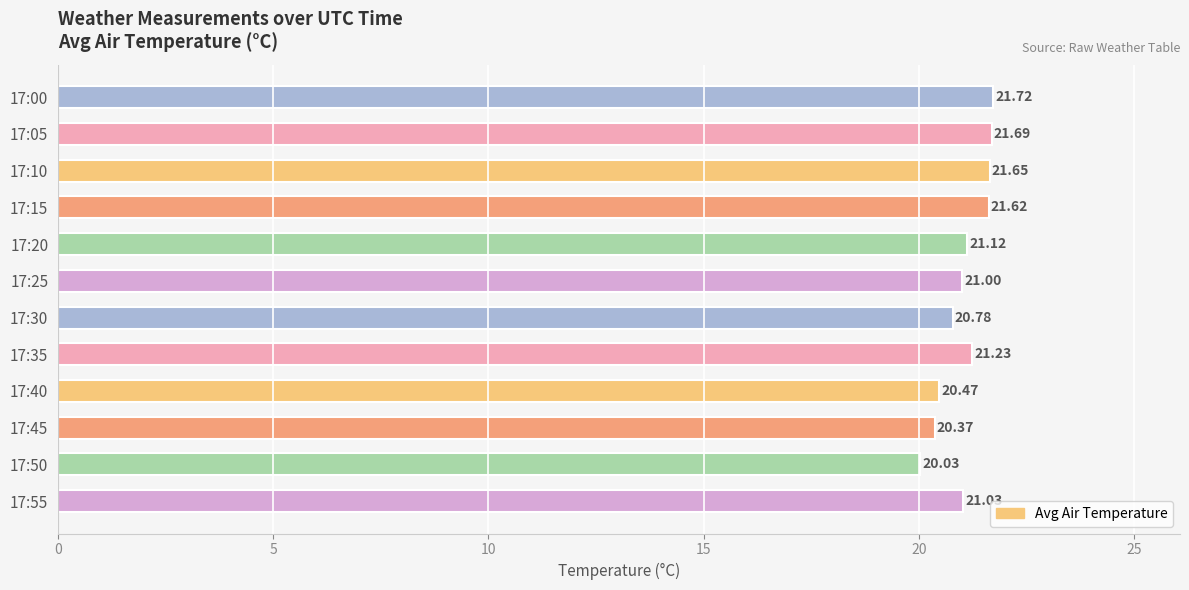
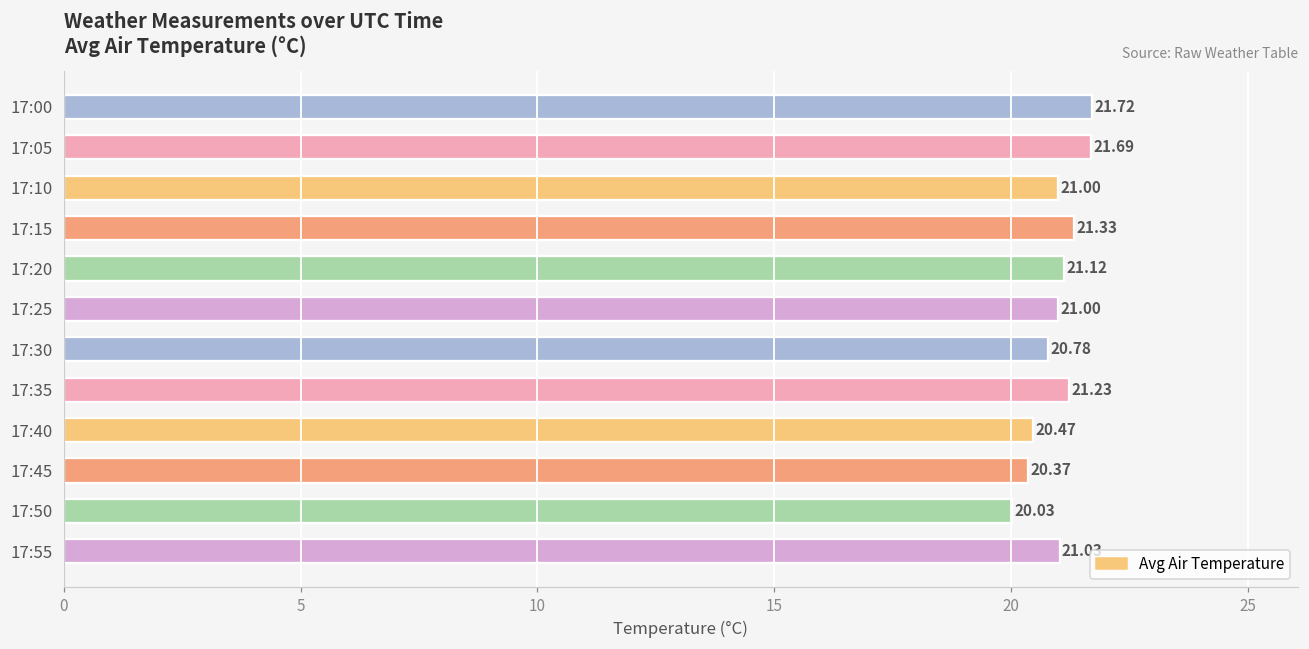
17:10: 21.65 -> 21.00
17:15: 21.62 -> 21.33
